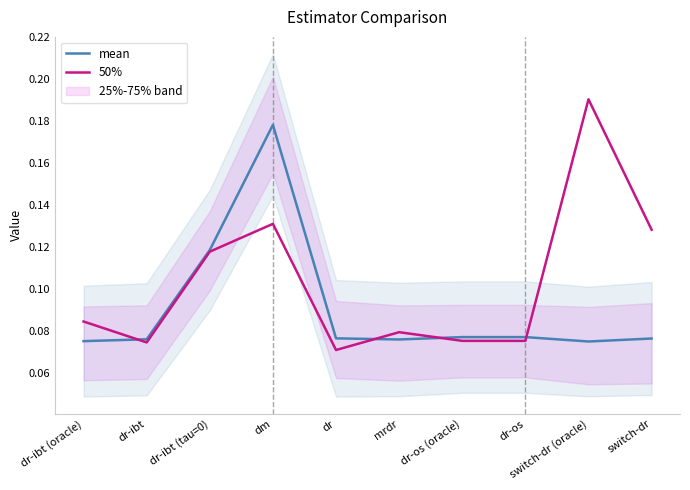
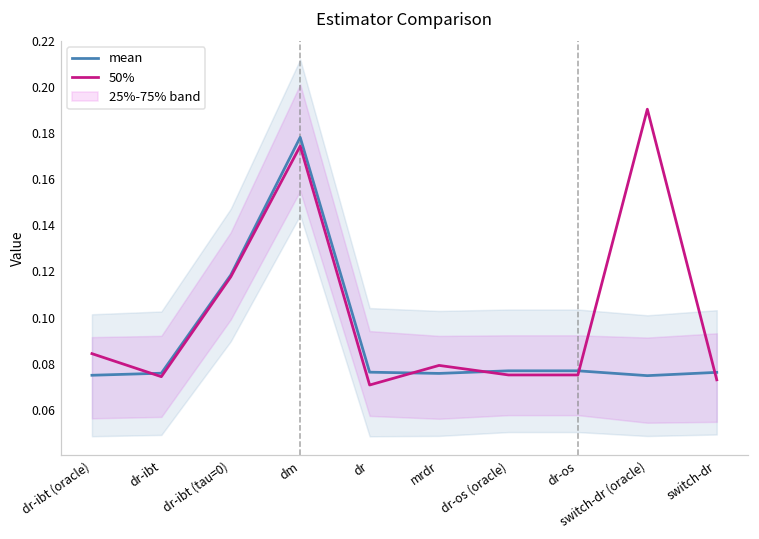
50%, dm: 0.131 -> 0.174
50%, switch-dr: 0.128 -> 0.073
